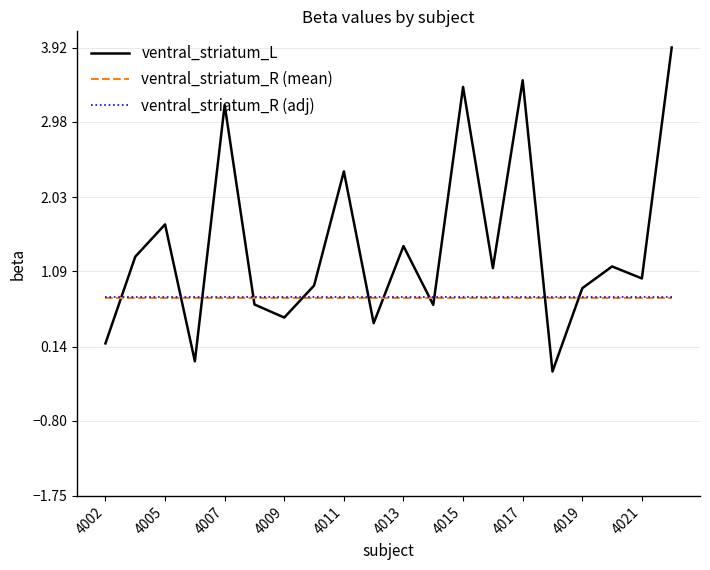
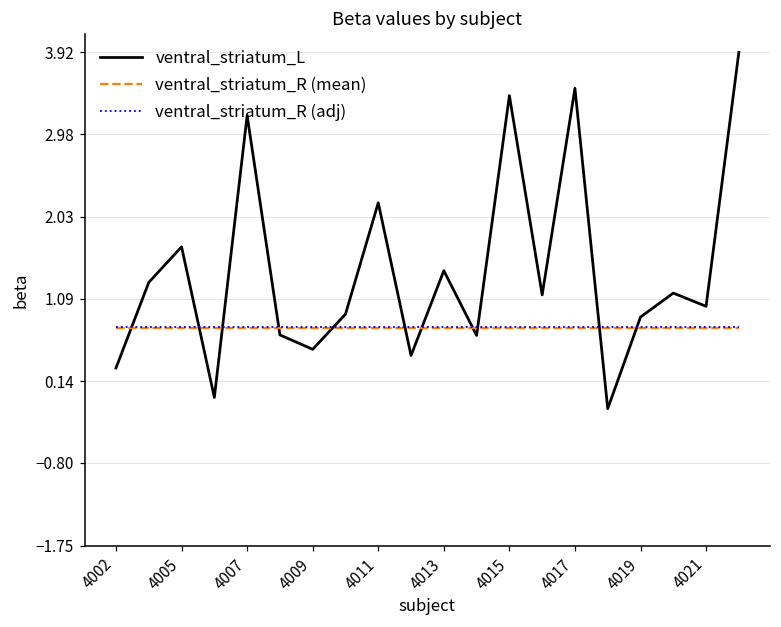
ventral_striatum_L, 4002: 0.2 -> 0.3
ventral_striatum_L, 4011: 2.4 -> 2.2
